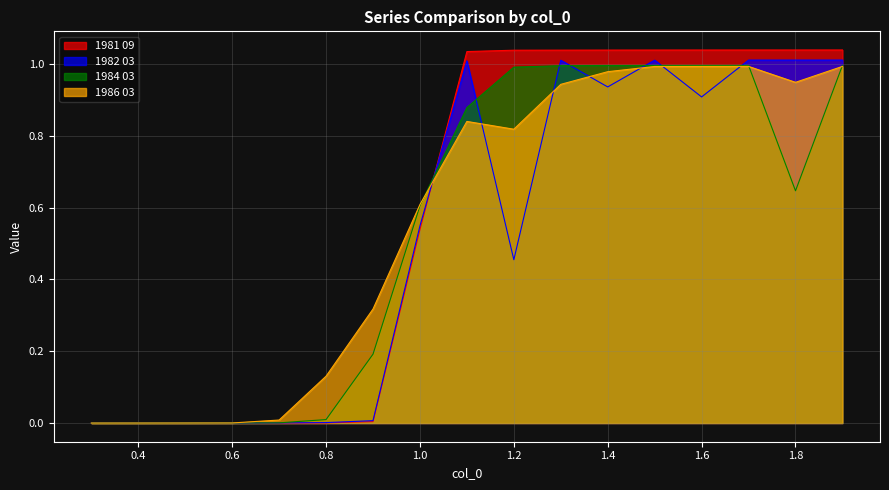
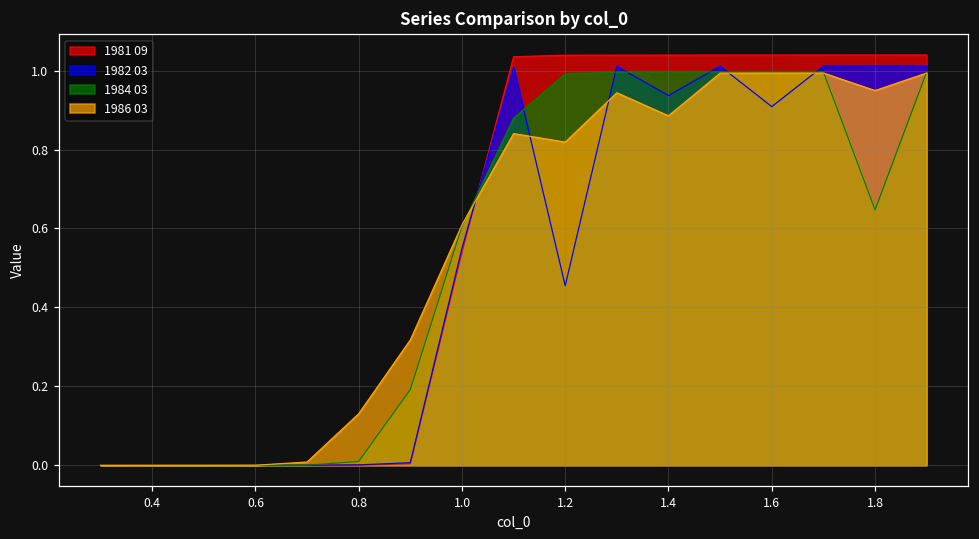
1986 03, 1.4: 0.98 -> 0.89
